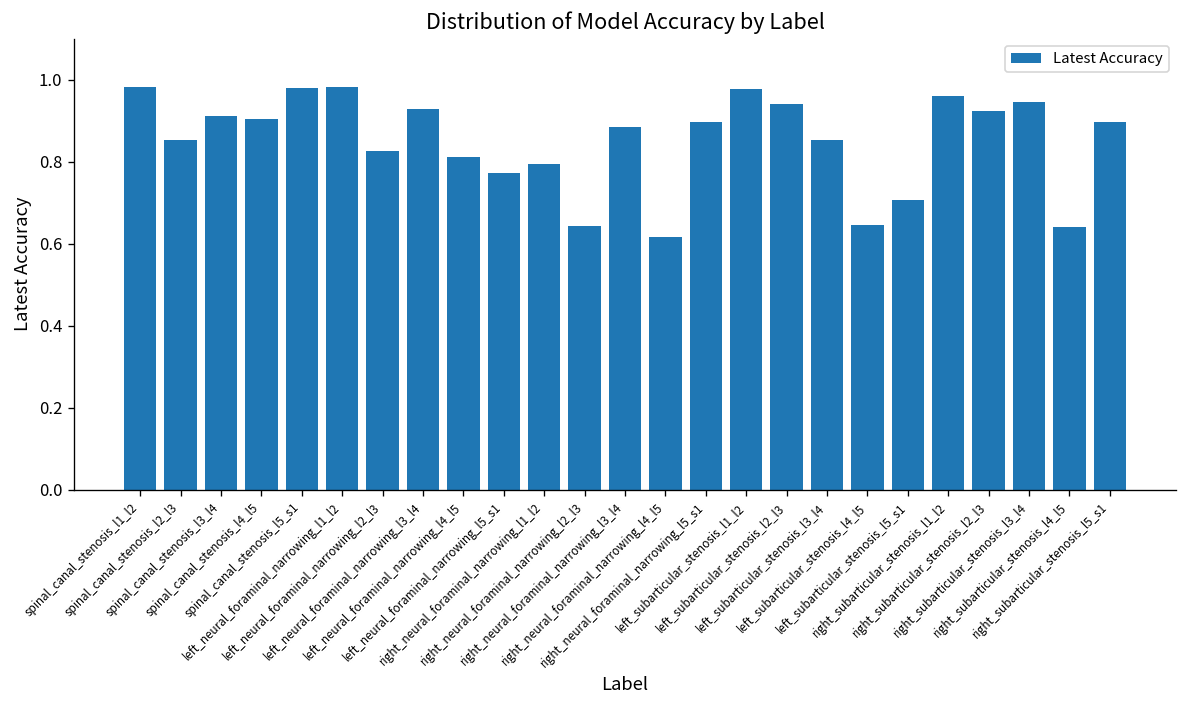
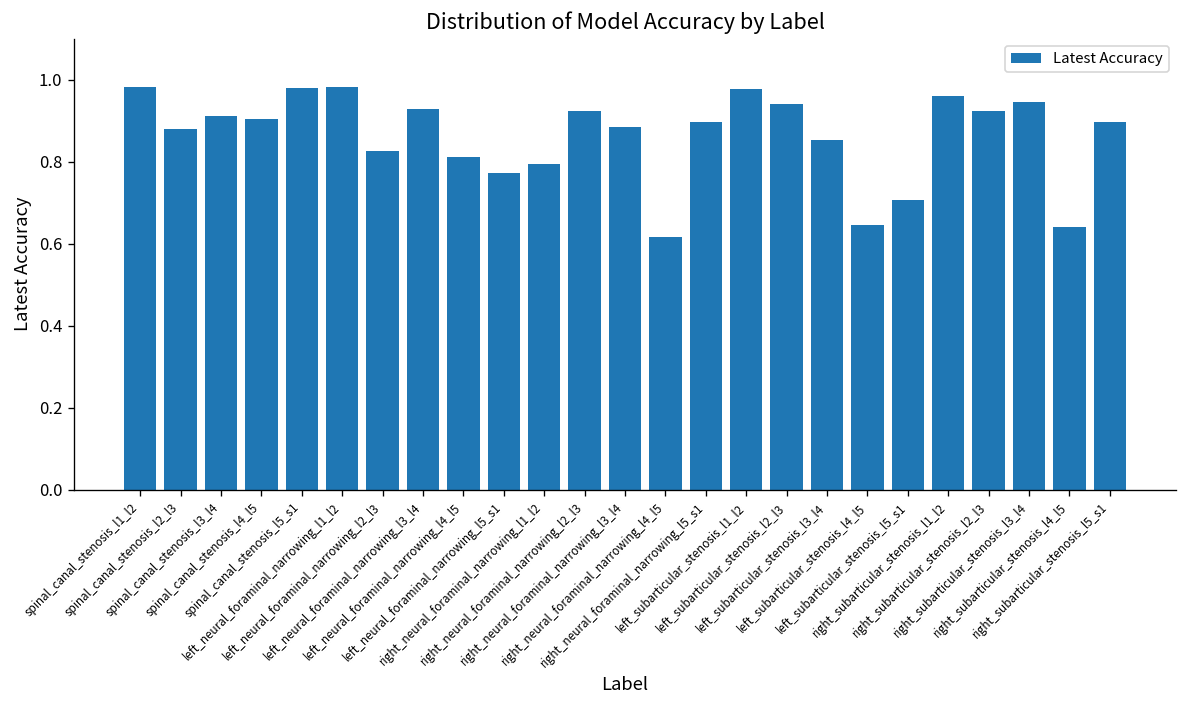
spinal_canal_stenosis_l2_l3: 0.85 -> 0.88
right_neural_foraminal_narrowing_l2_l3: 0.64 -> 0.92
